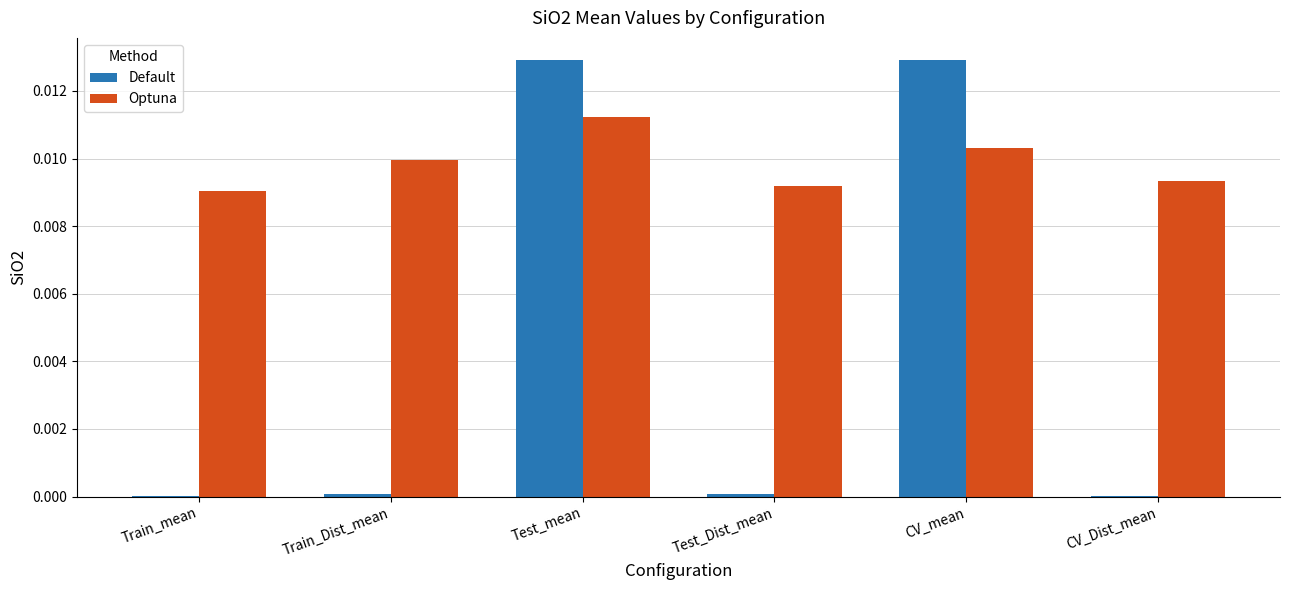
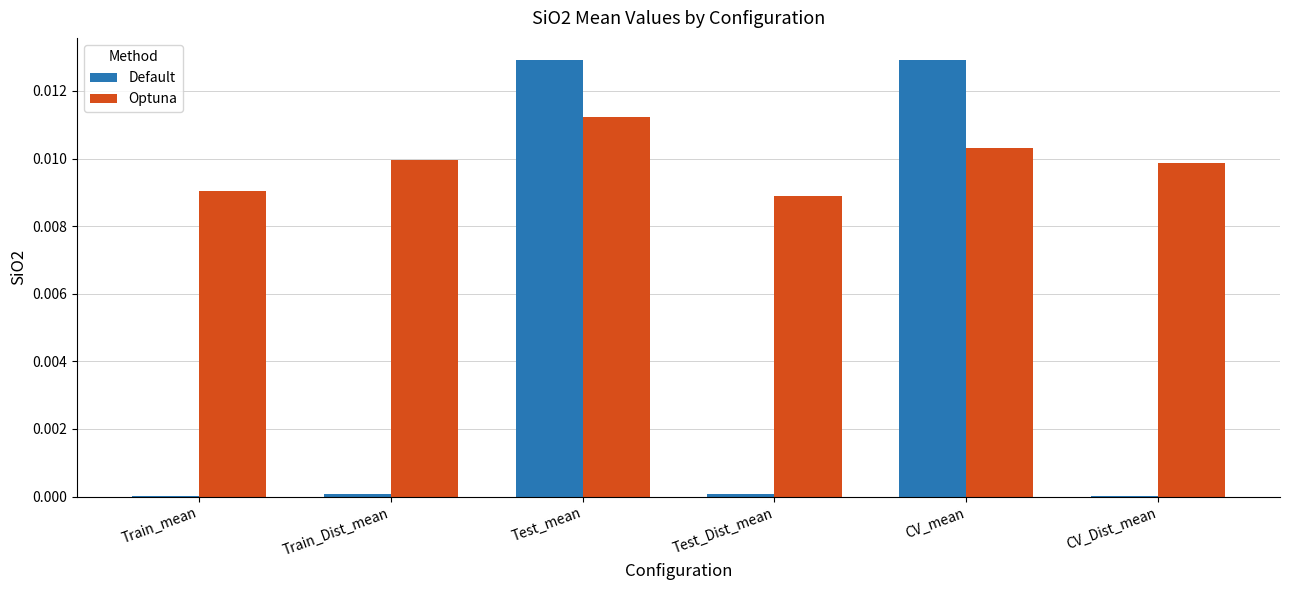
Optuna, Test_Dist_mean: 0.0092 -> 0.0089
Optuna, CV_Dist_mean: 0.0093 -> 0.0099
